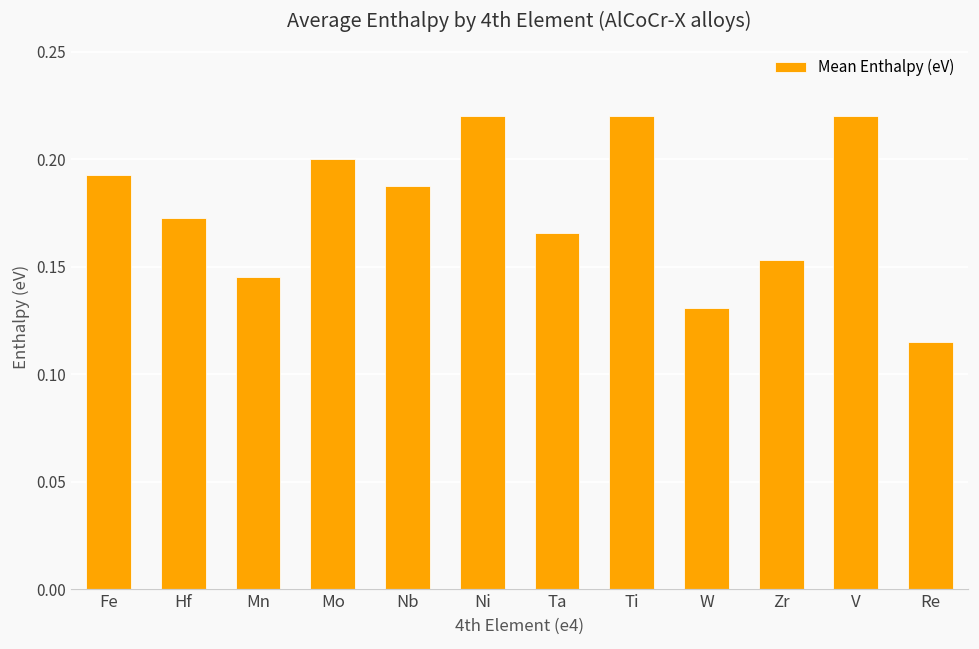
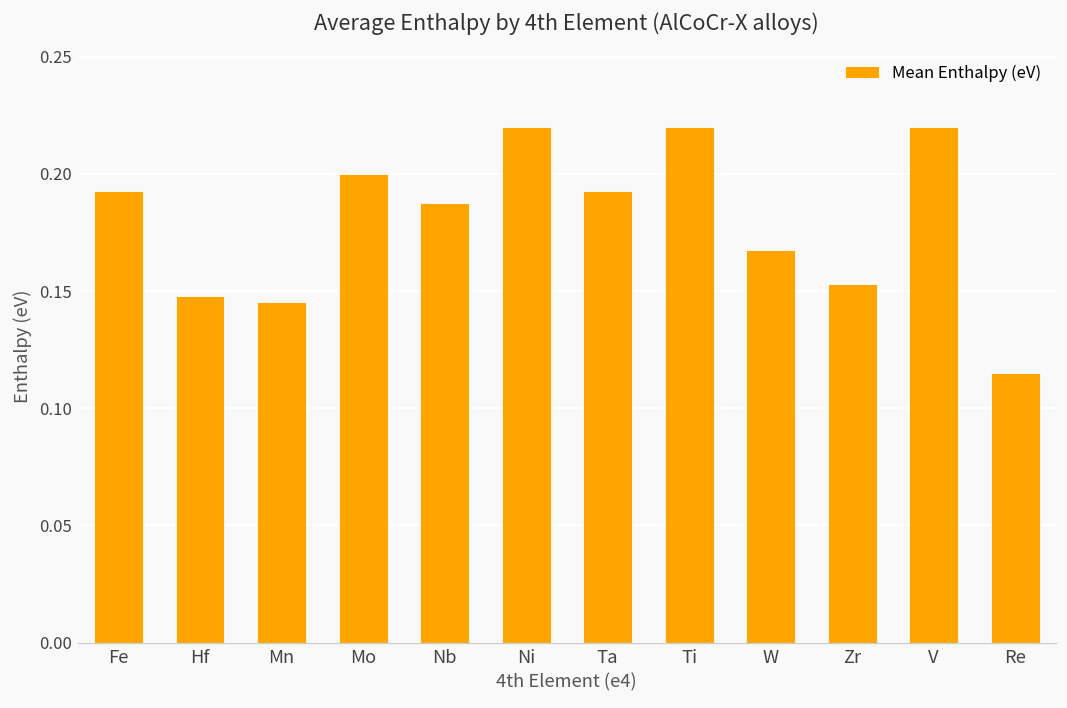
Hf: 0.173 -> 0.148
Ta: 0.166 -> 0.193
W: 0.131 -> 0.168
